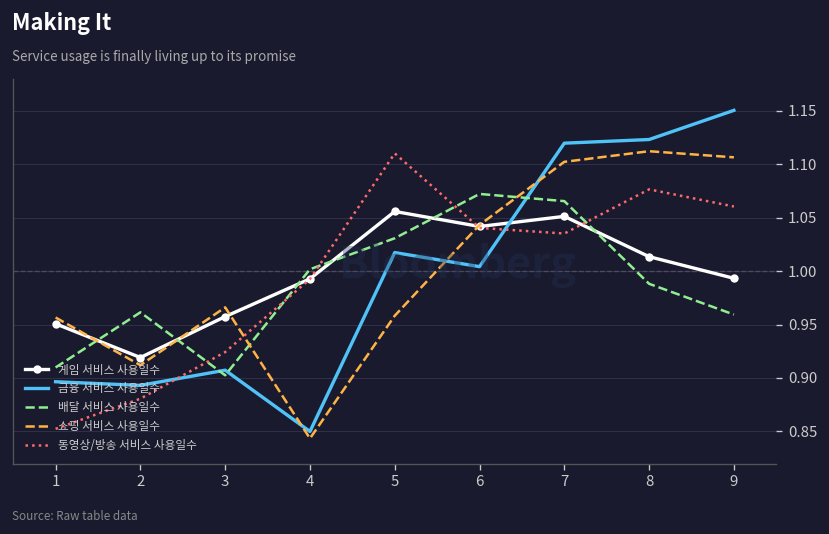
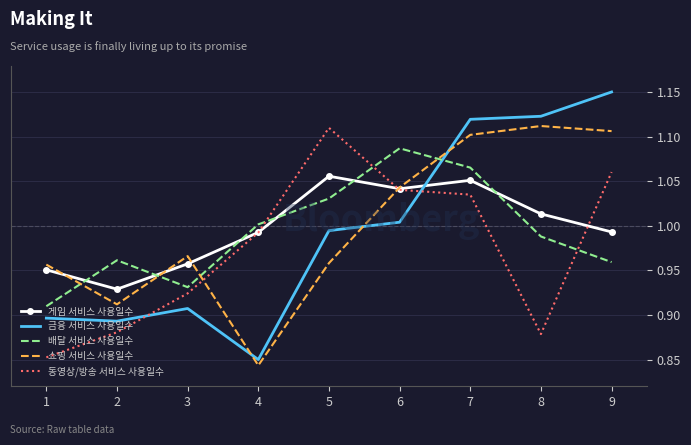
게임 서비스 사용일수, 2: 0.92 -> 0.93
배달 서비스 사용일수, 3: 0.90 -> 0.93
금융 서비스 사용일수, 5: 1.02 -> 0.99
배달 서비스 사용일수, 6: 1.07 -> 1.09
동영상/방송 서비스 사용일수, 8: 1.08 -> 0.88
